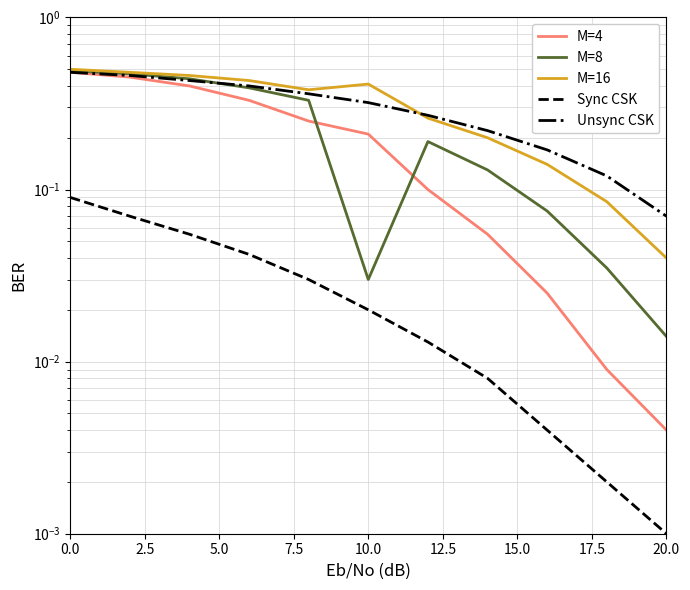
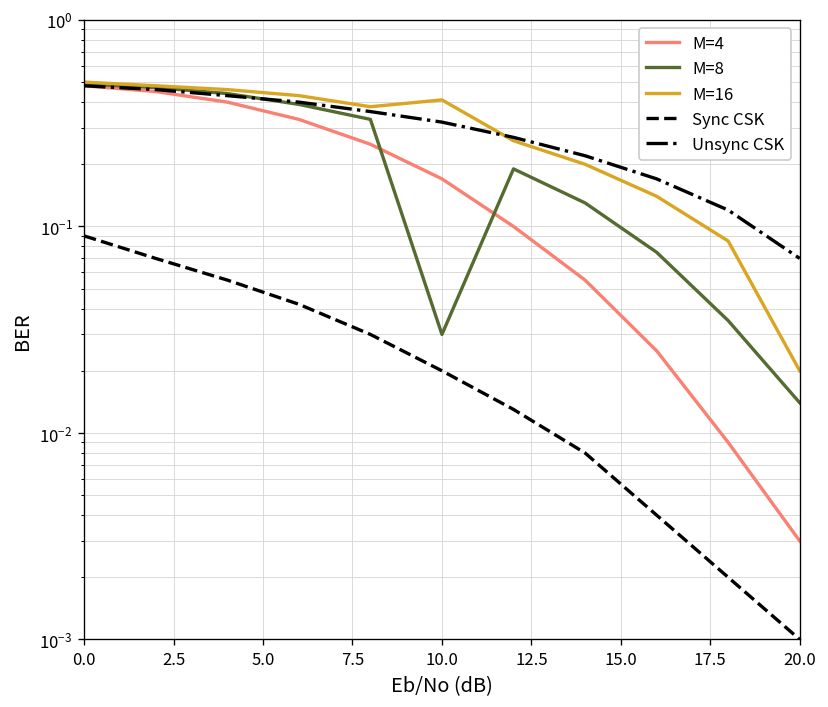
M=4, 10.0: 0.21 -> 0.17
M=4, 20.0: 0.004 -> 0.003
M=16, 20.0: 0.04 -> 0.02
